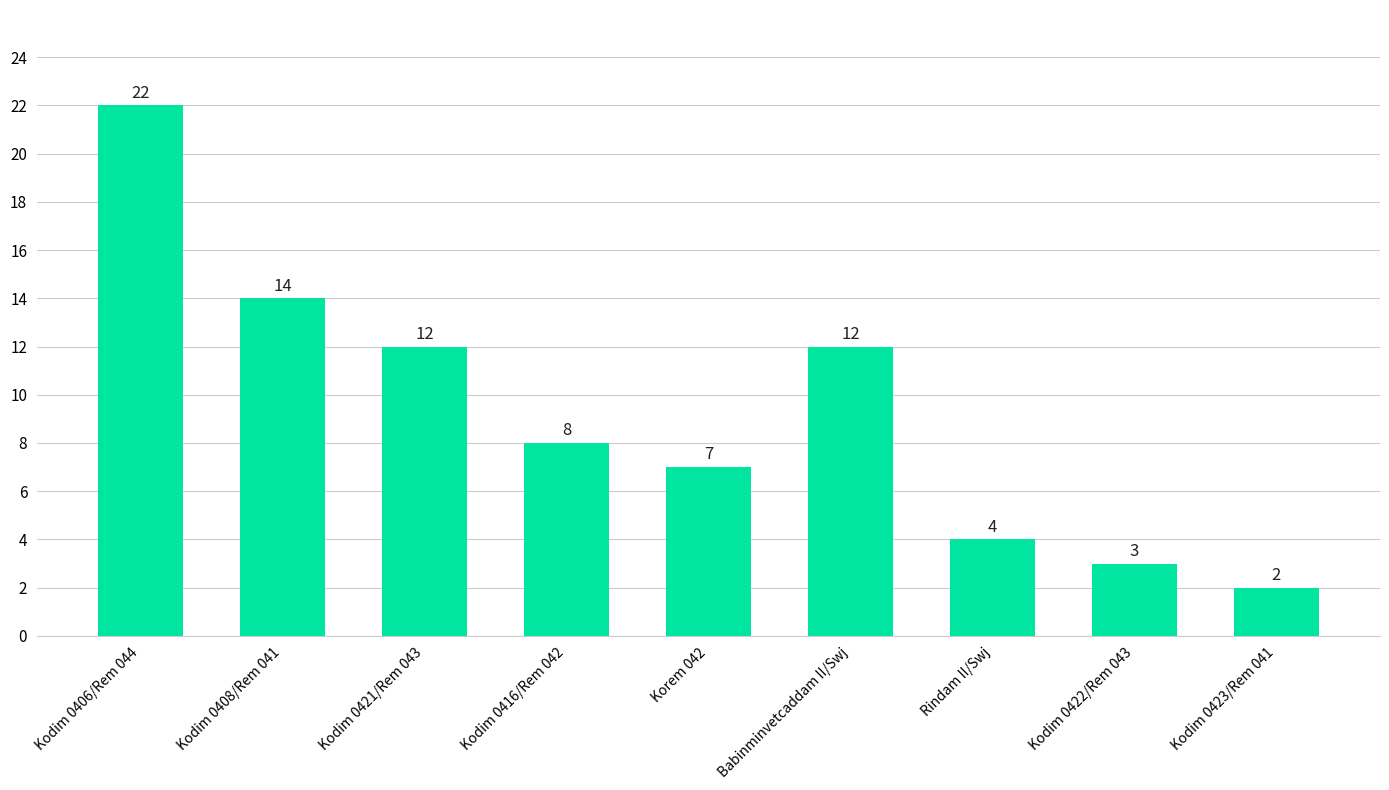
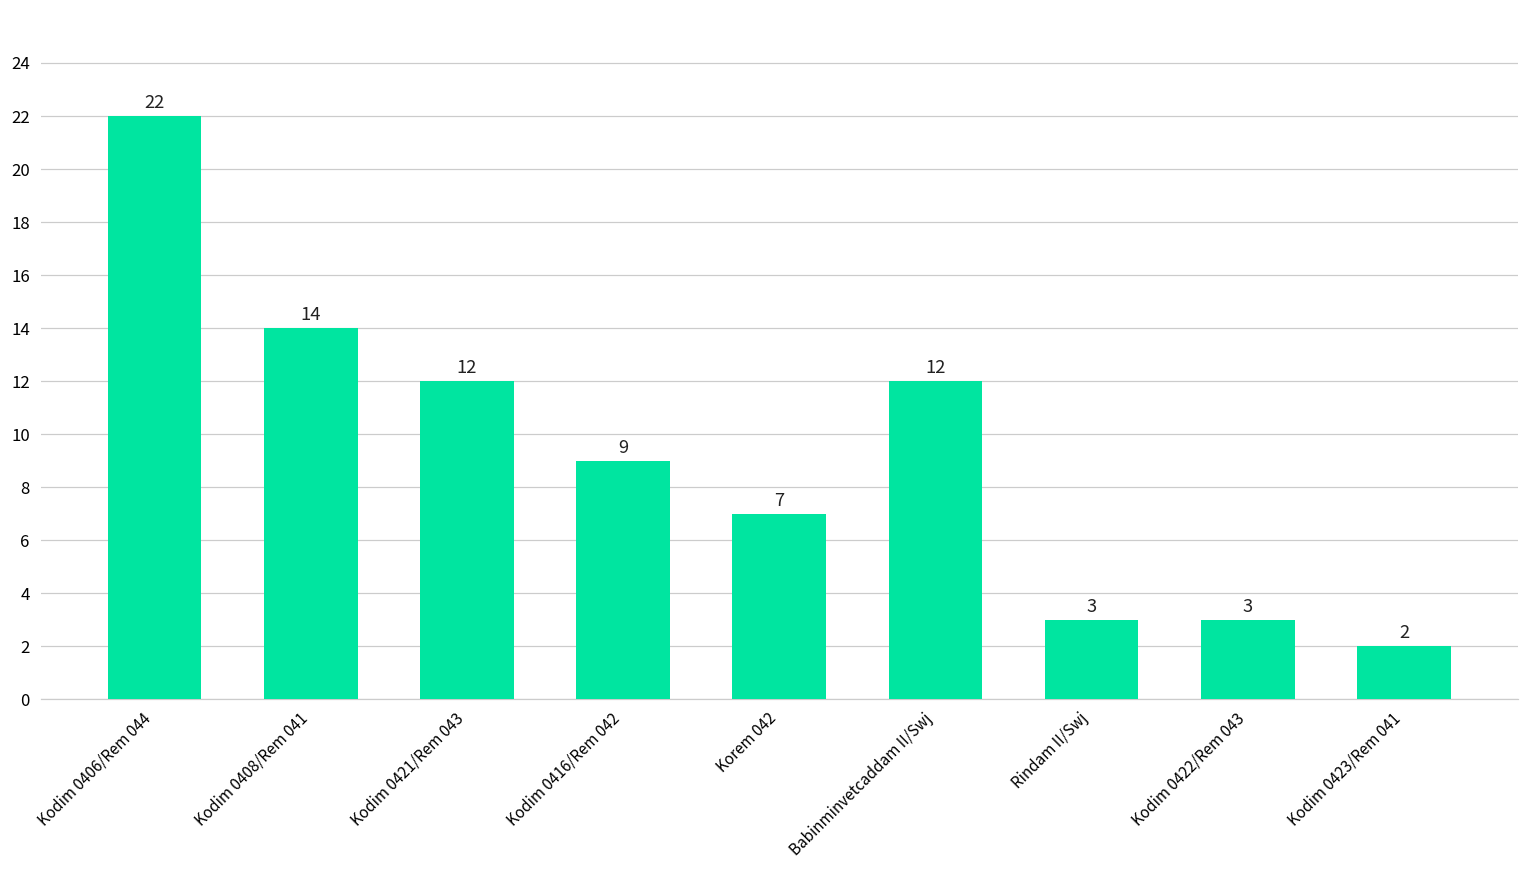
Kodim 0416/Rem 042: 8 -> 9
Rindam II/Swj: 4 -> 3
